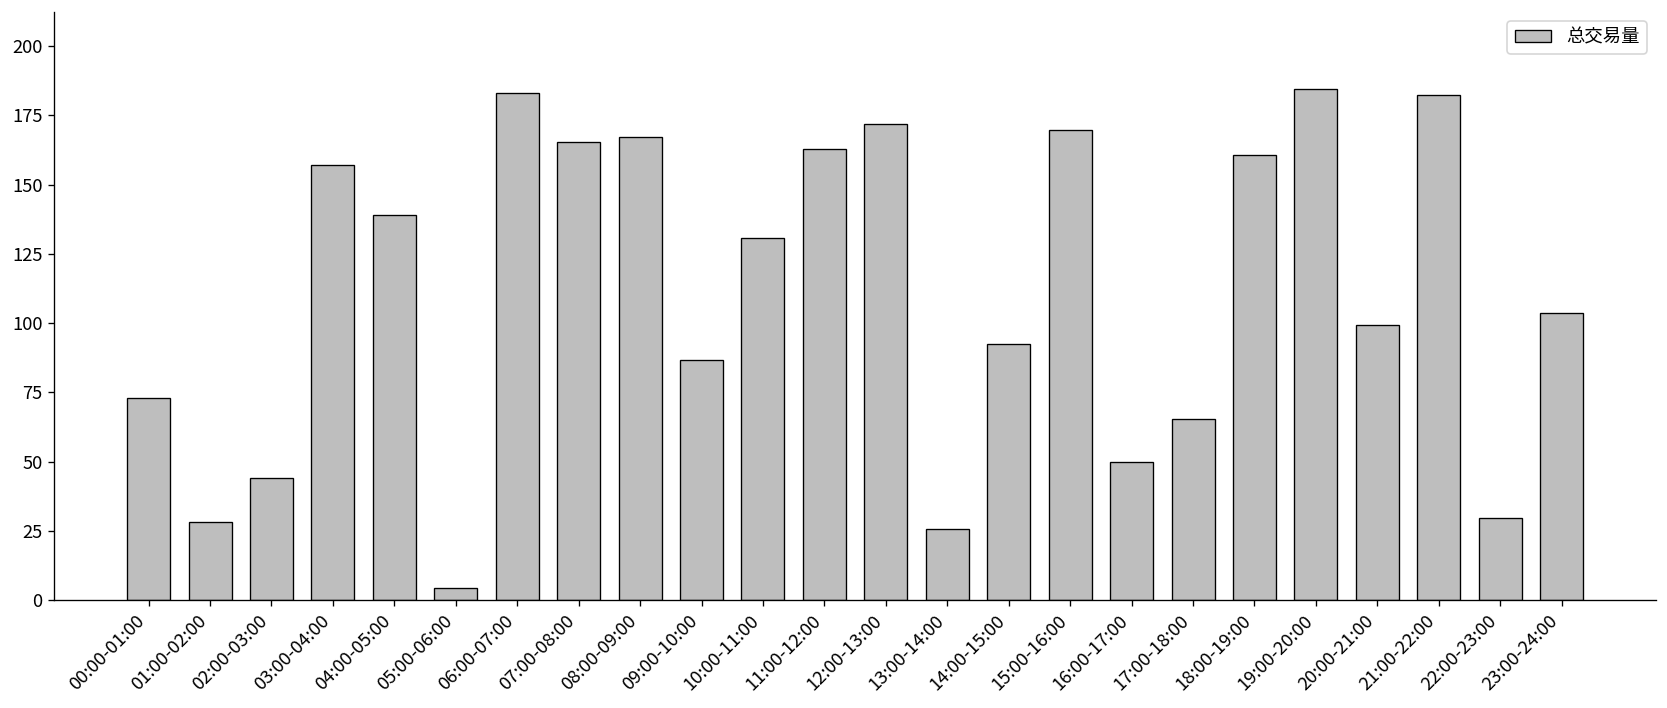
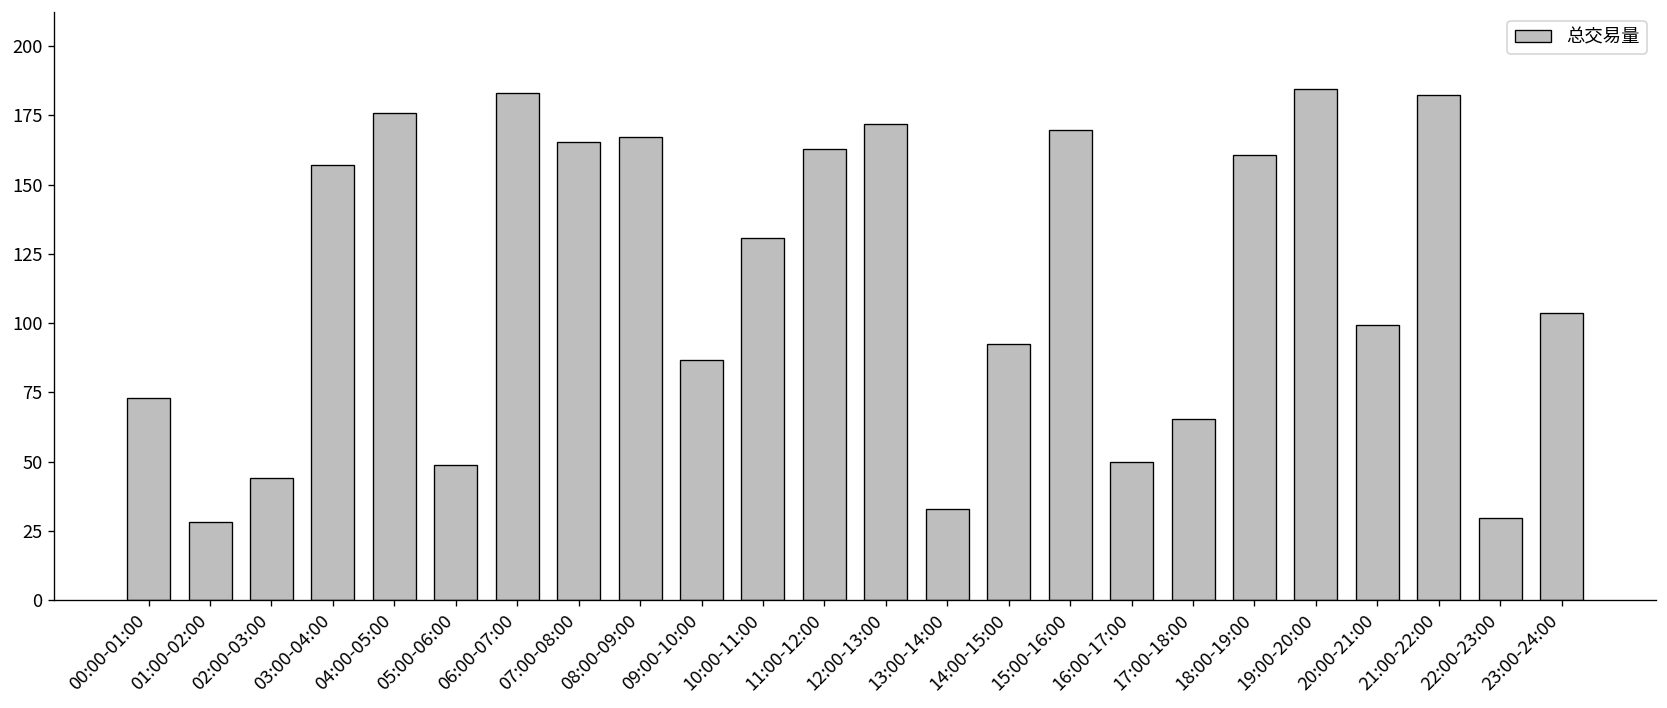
04:00-05:00: 139 -> 176
05:00-06:00: 4 -> 49
13:00-14:00: 26 -> 33
